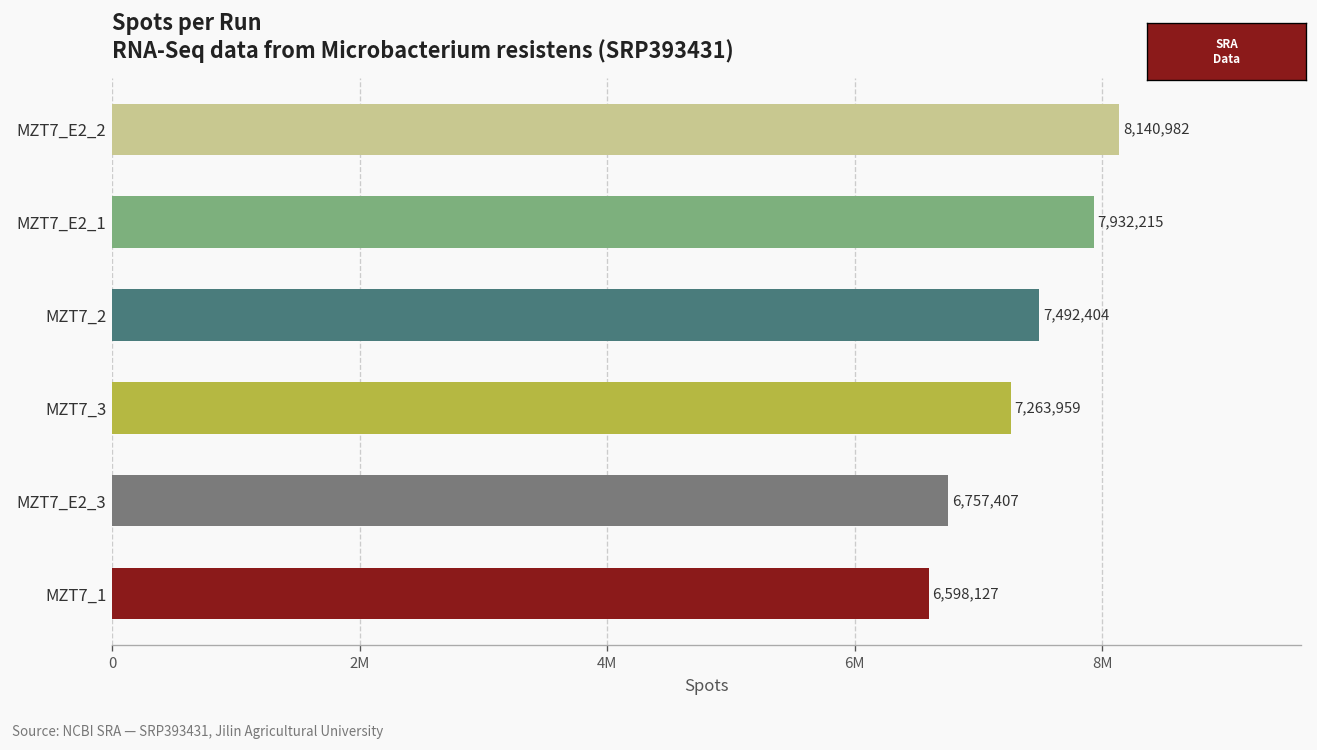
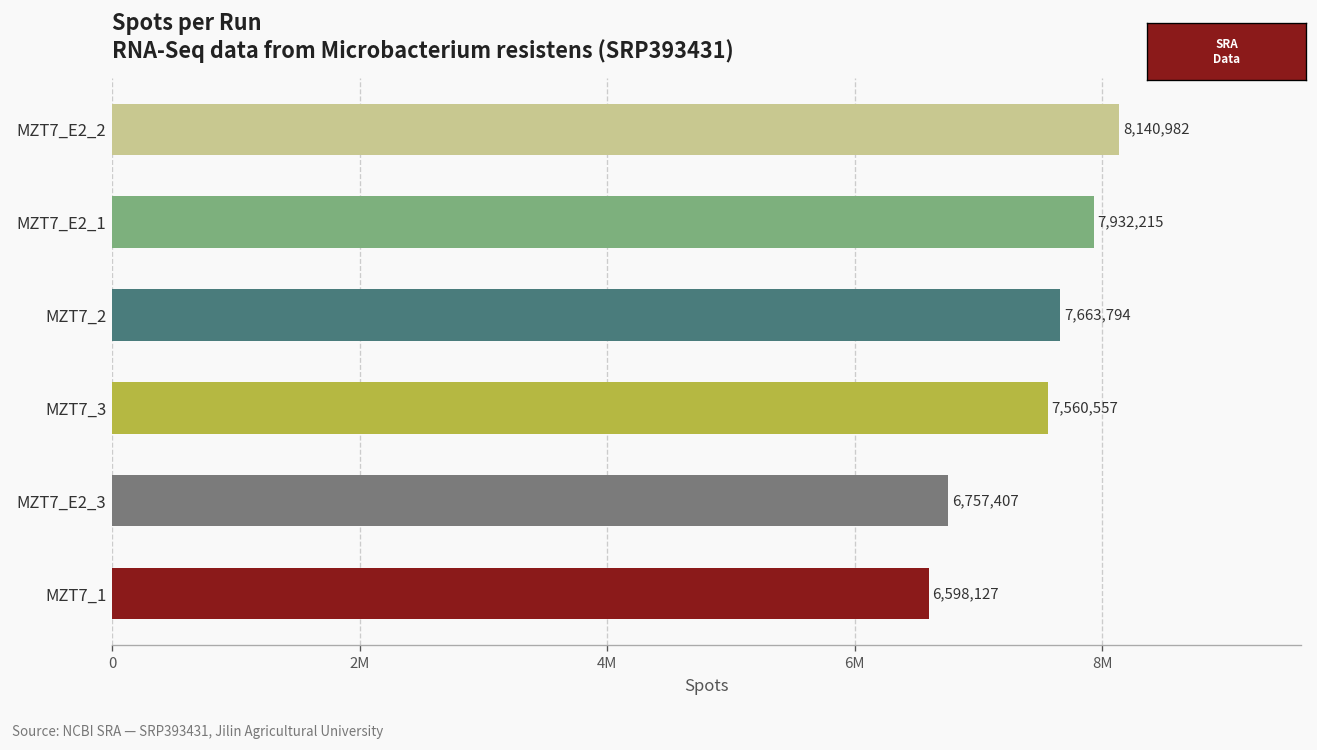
MZT7_2: 7,492,404 -> 7,663,794
MZT7_3: 7,263,959 -> 7,560,557
